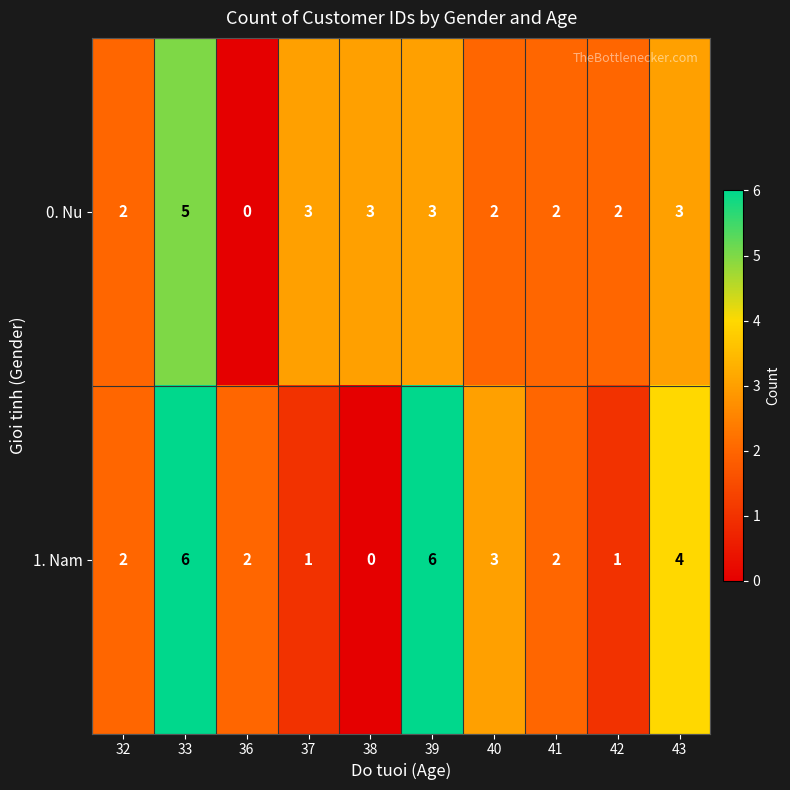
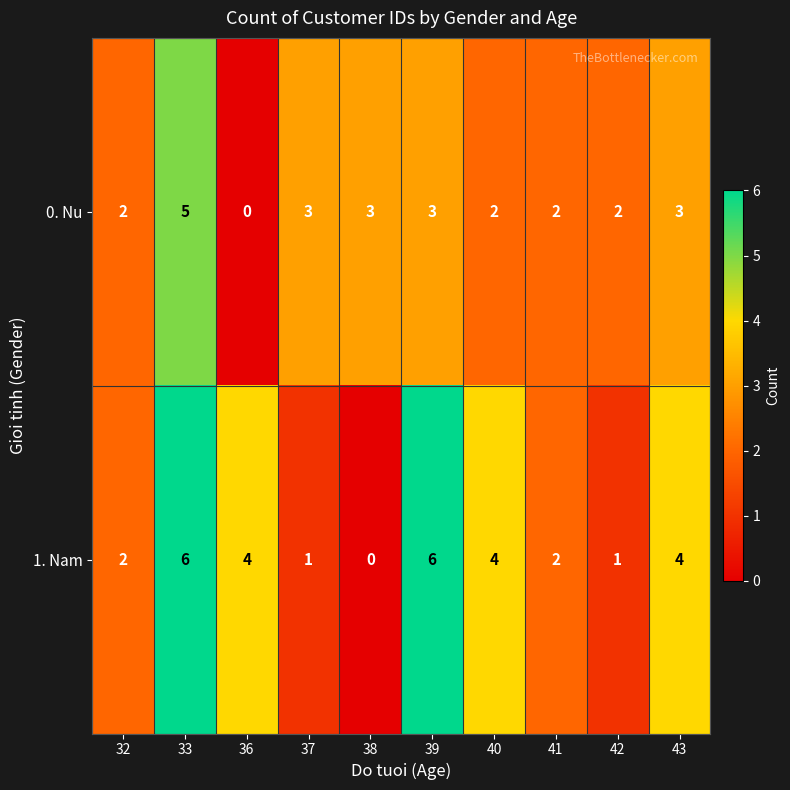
1. Nam, 36: 2 -> 4
1. Nam, 40: 3 -> 4
